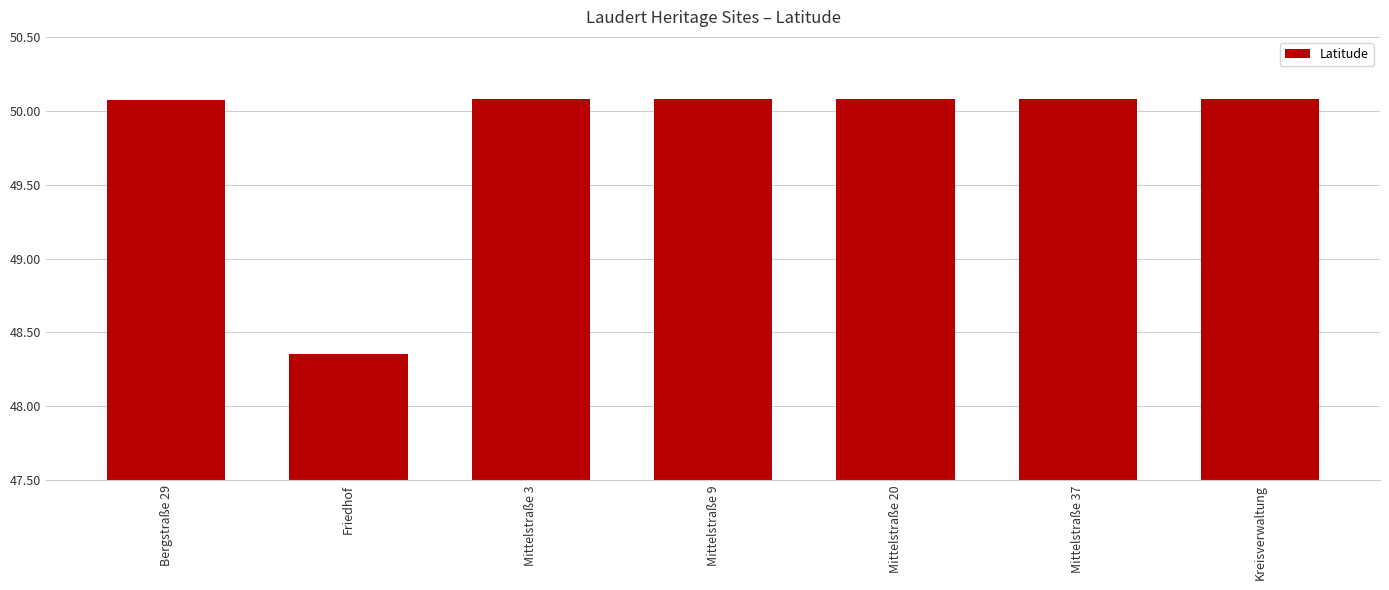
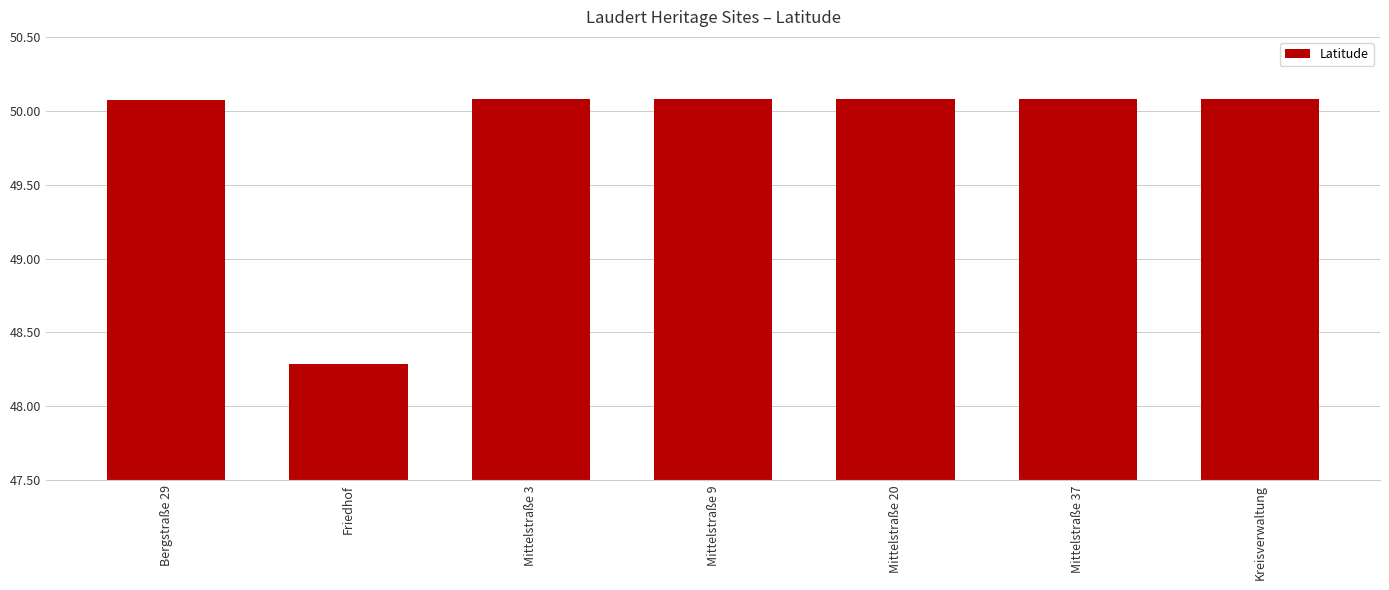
Friedhof: 48.36 -> 48.29
